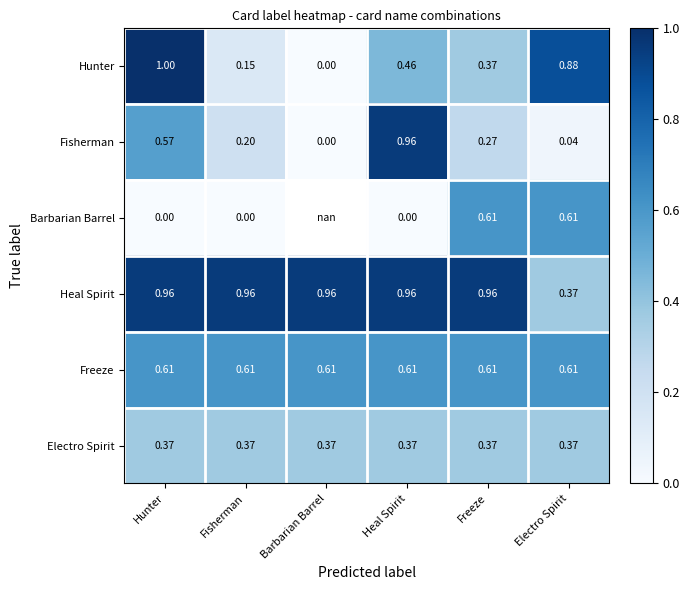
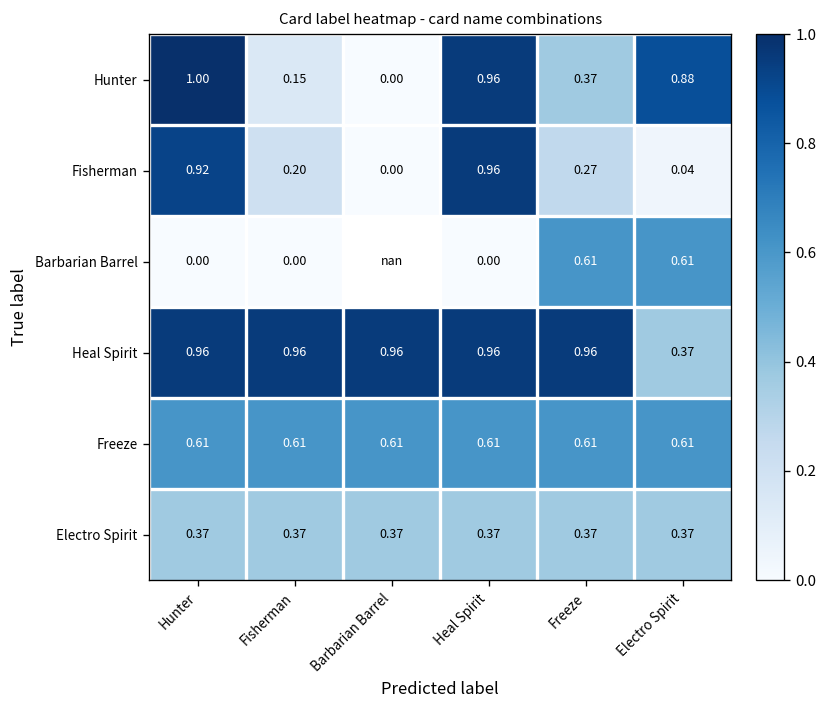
Hunter, Heal Spirit: 0.46 -> 0.96
Fisherman, Hunter: 0.57 -> 0.92
